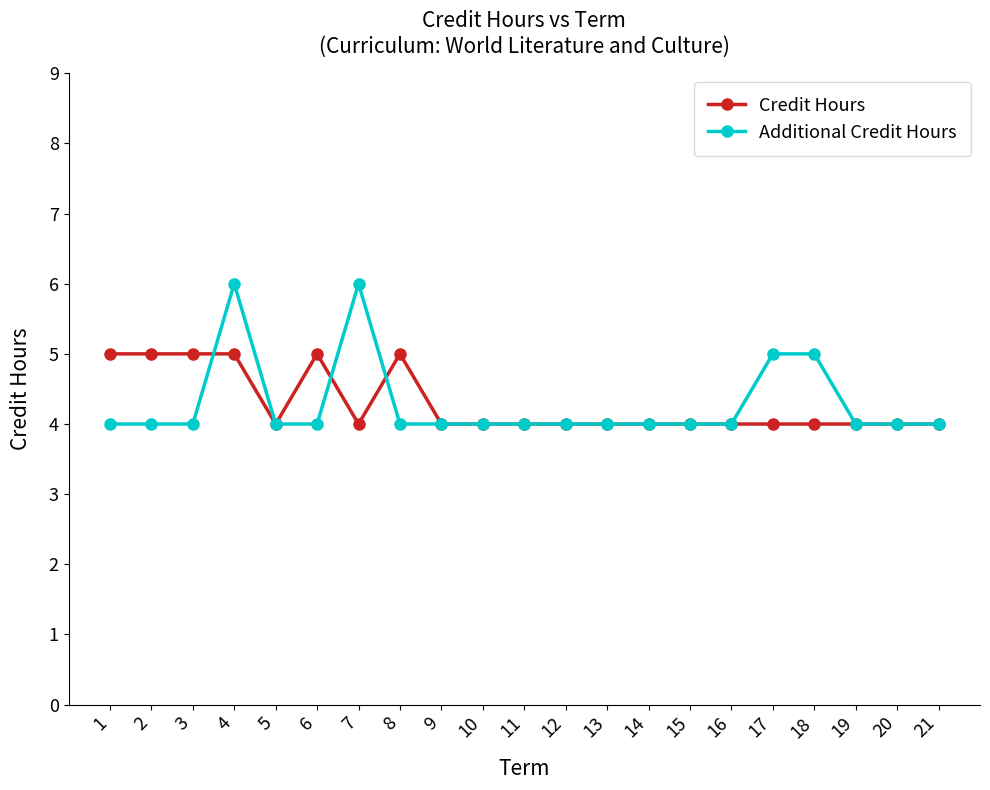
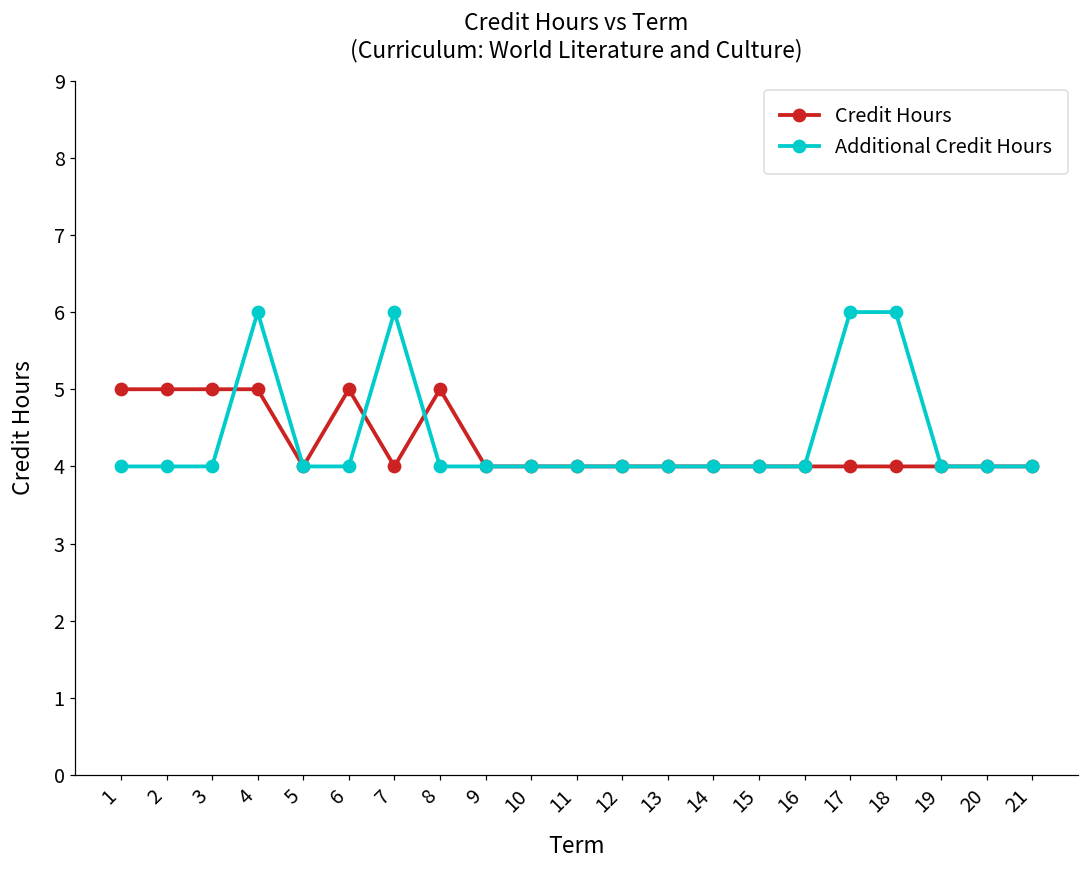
Additional Credit Hours, 17: 5 -> 6
Additional Credit Hours, 18: 5 -> 6
